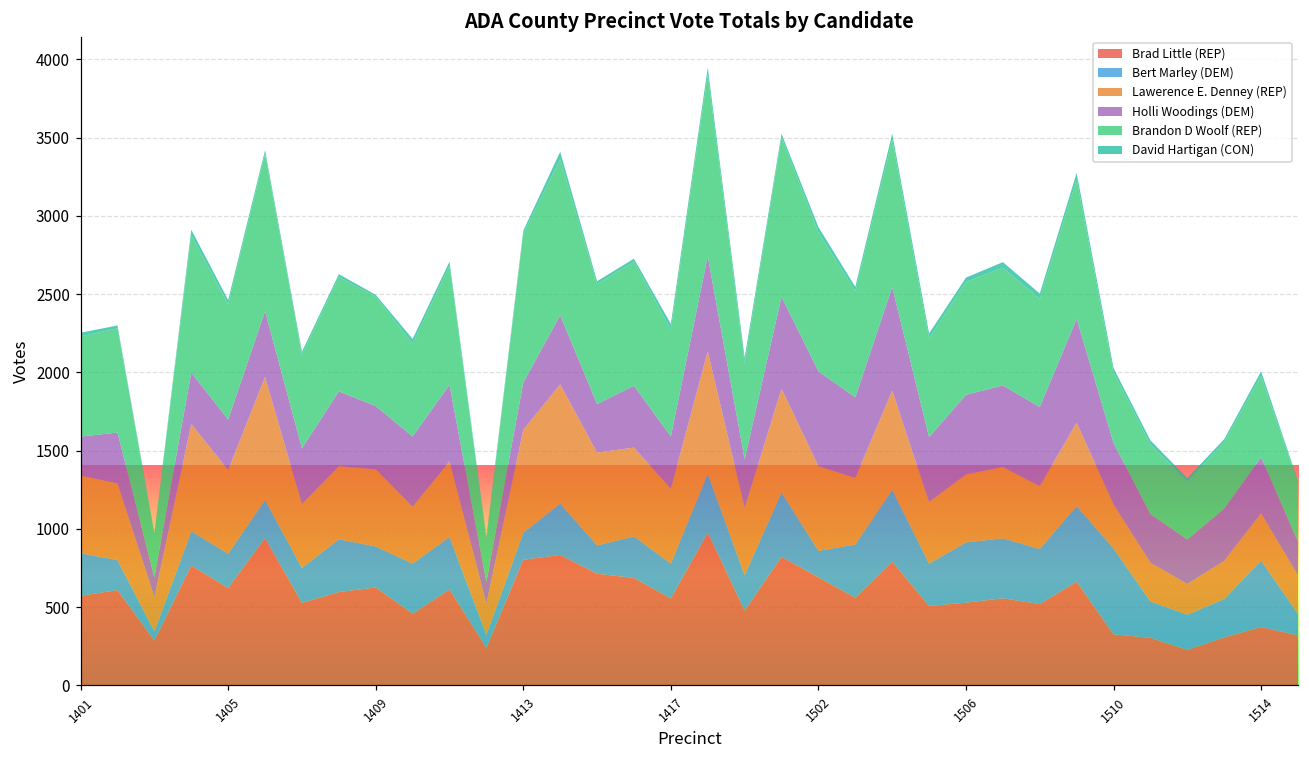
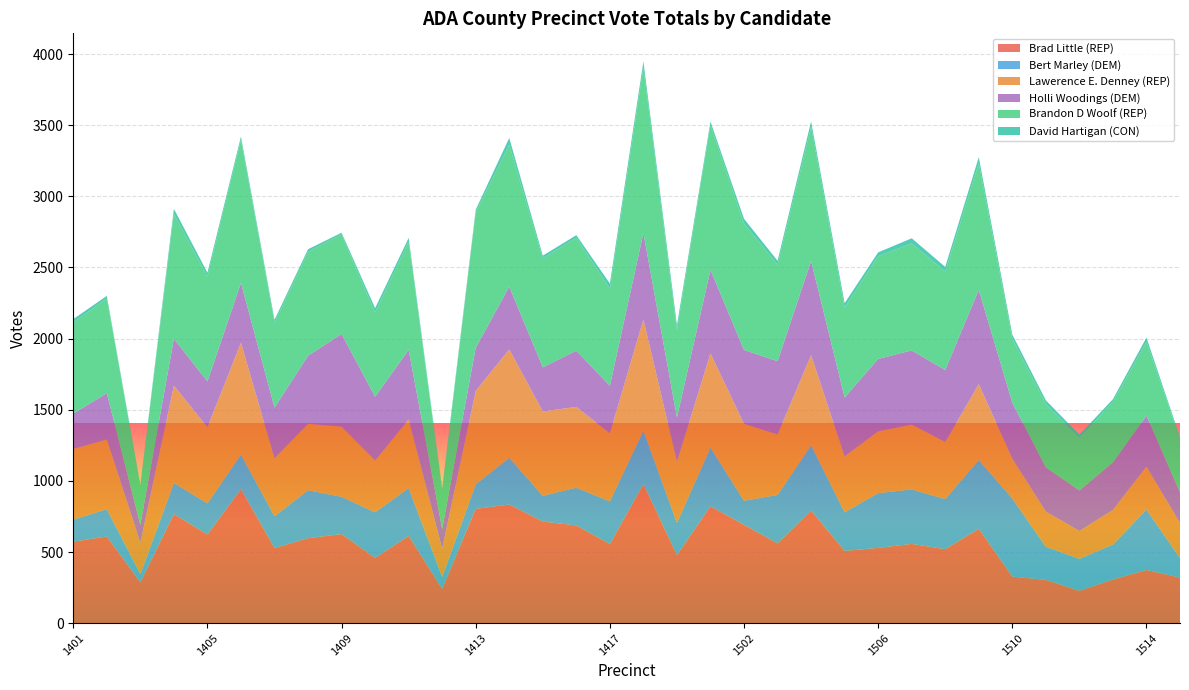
Bert Marley (DEM), 1401: 270 -> 160
Holli Woodings (DEM), 1409: 400 -> 650
Bert Marley (DEM), 1417: 220 -> 300
Holli Woodings (DEM), 1502: 610 -> 520
